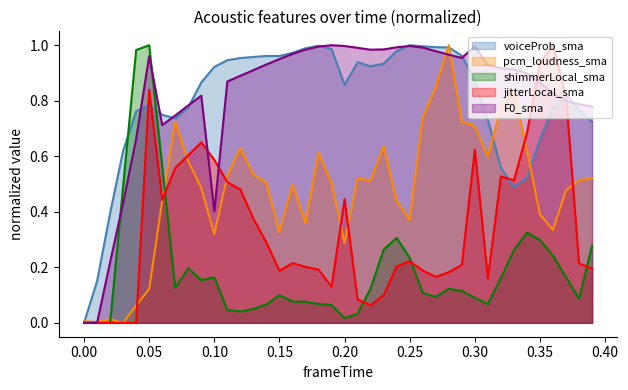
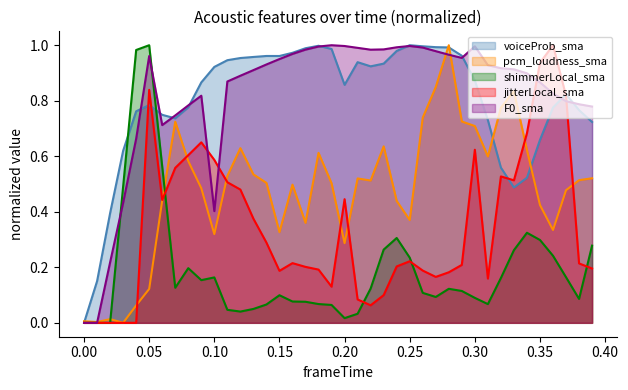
pcm_loudness_sma, 0.35: 0.39 -> 0.42
